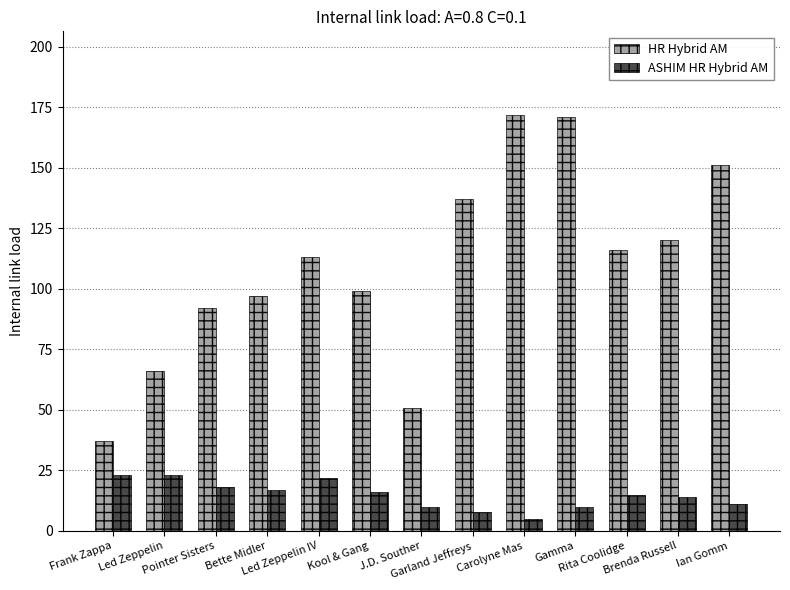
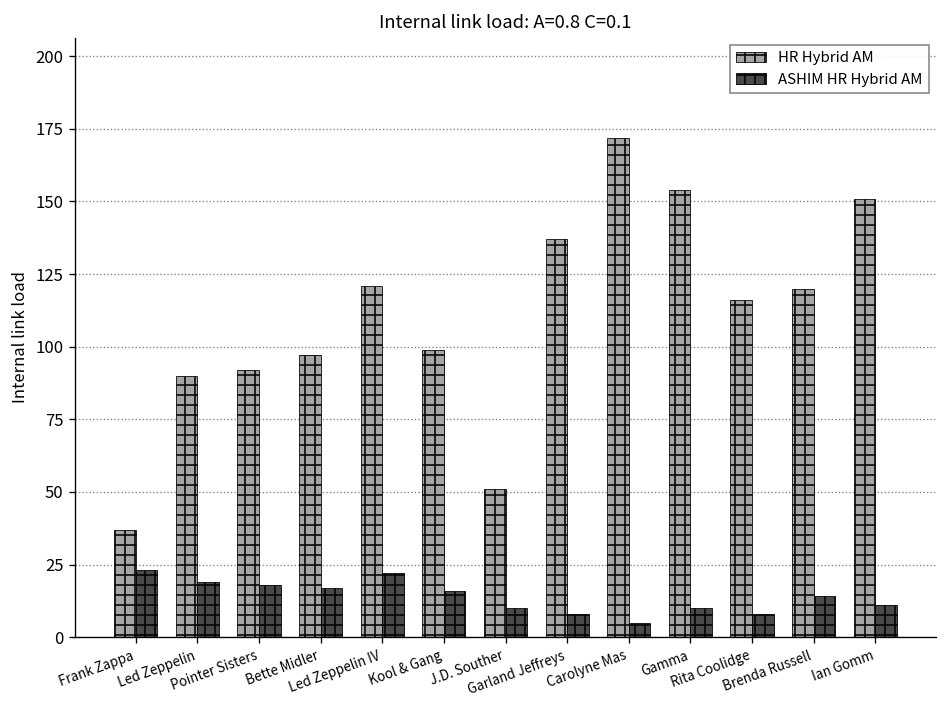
HR Hybrid AM, Led Zeppelin: 66 -> 90
ASHIM HR Hybrid AM, Led Zeppelin: 23 -> 19
HR Hybrid AM, Led Zeppelin IV: 113 -> 121
HR Hybrid AM, Gamma: 171 -> 154
ASHIM HR Hybrid AM, Rita Coolidge: 15 -> 8
